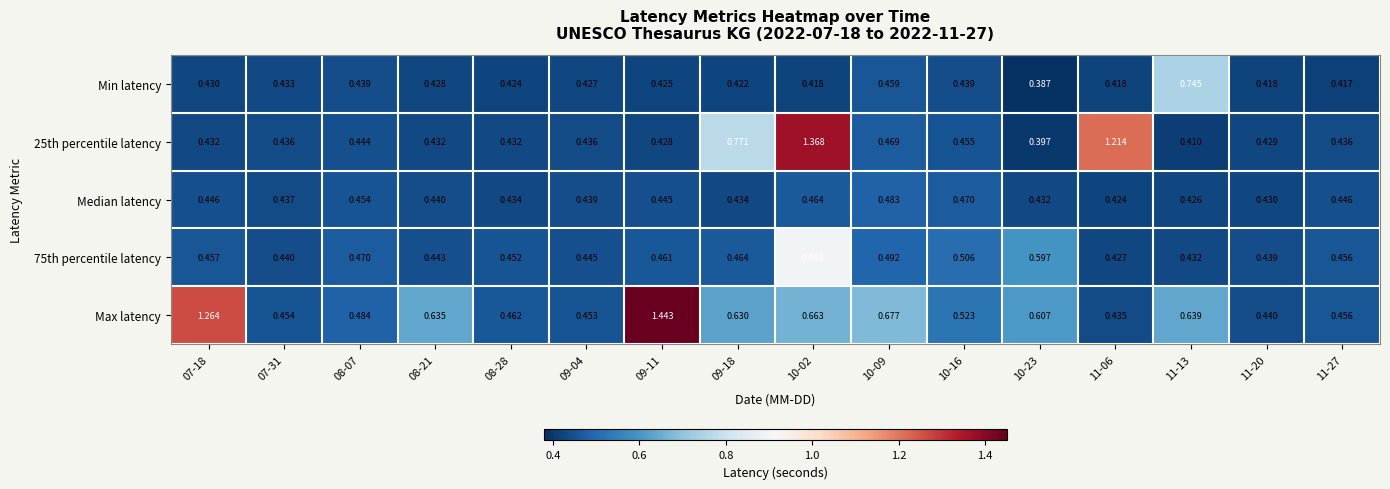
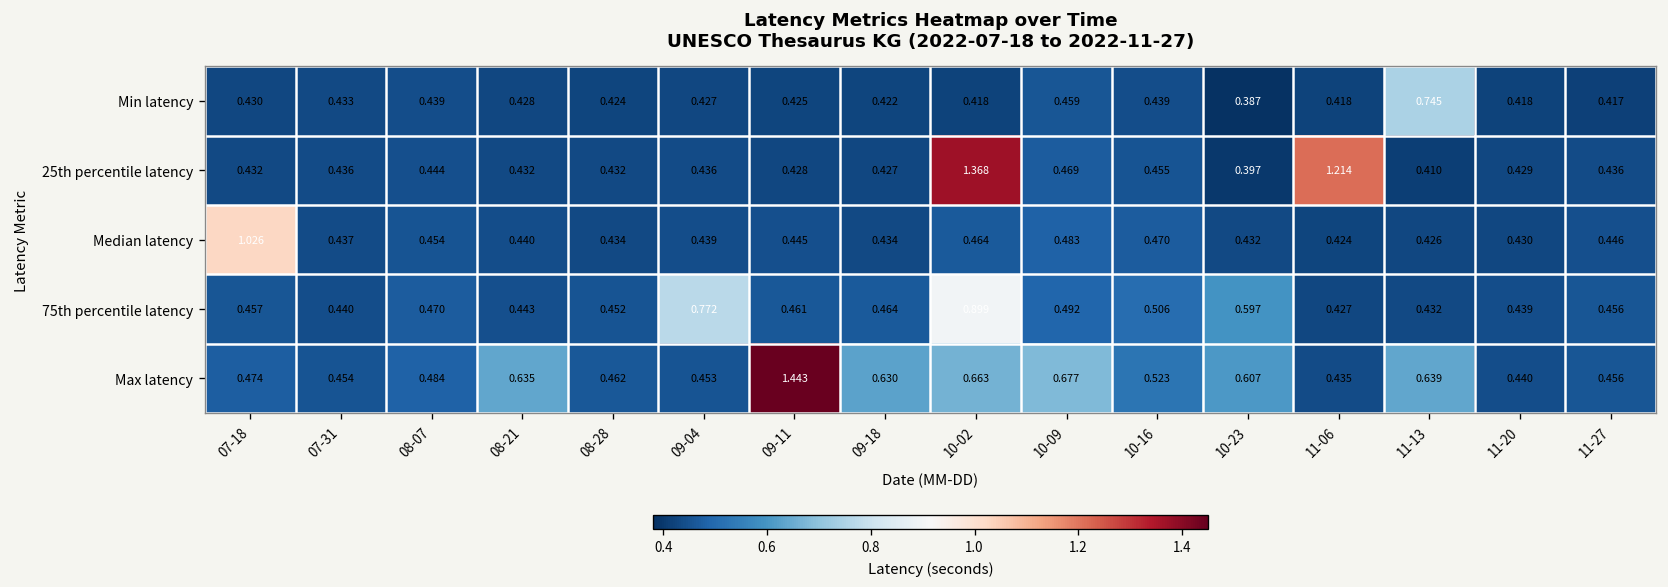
25th percentile latency, 09-18: 0.771 -> 0.427
Median latency, 07-18: 0.446 -> 1.026
75th percentile latency, 09-04: 0.445 -> 0.772
Max latency, 07-18: 1.264 -> 0.474
